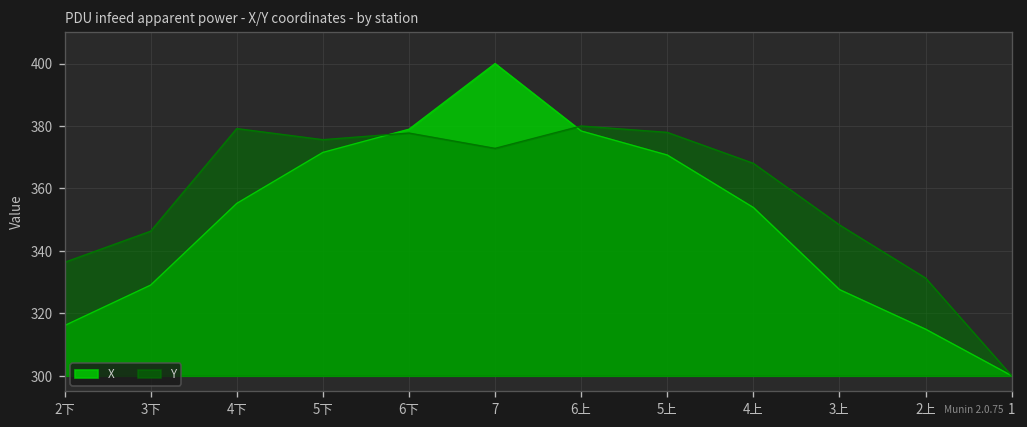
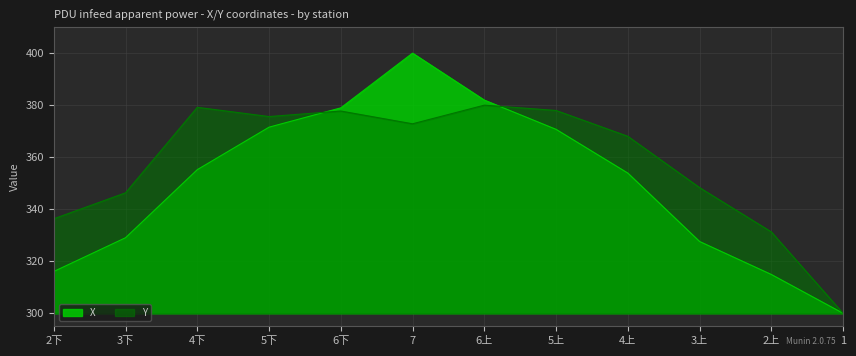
X, 6上: 378 -> 382
